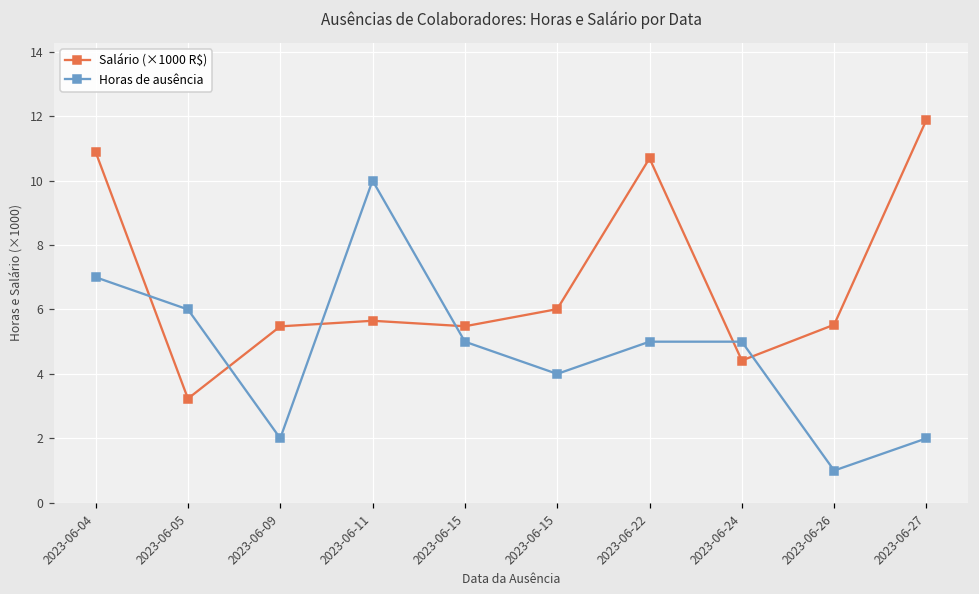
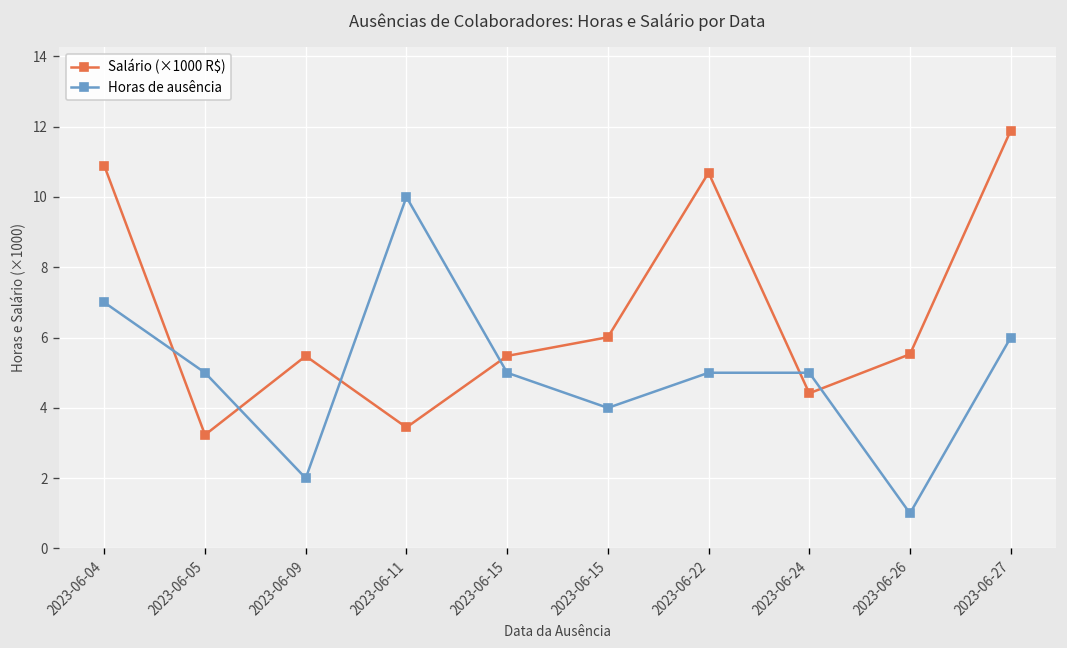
Horas de ausência, 2023-06-05: 6 -> 5
Salário (×1000 R$), 2023-06-11: 5.6 -> 3.4
Horas de ausência, 2023-06-27: 2 -> 6
